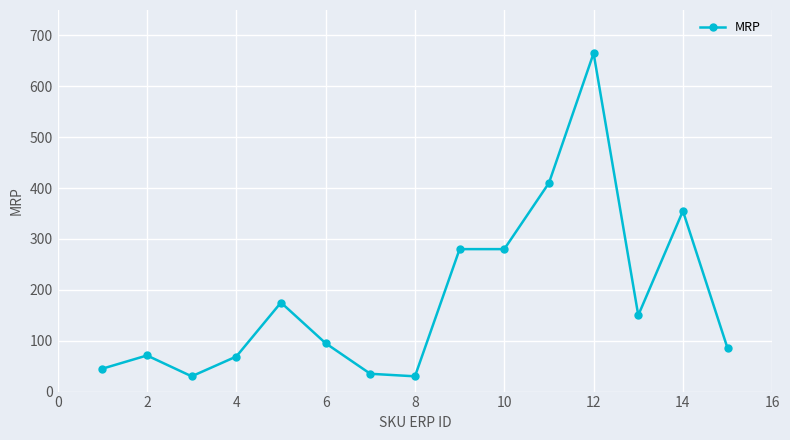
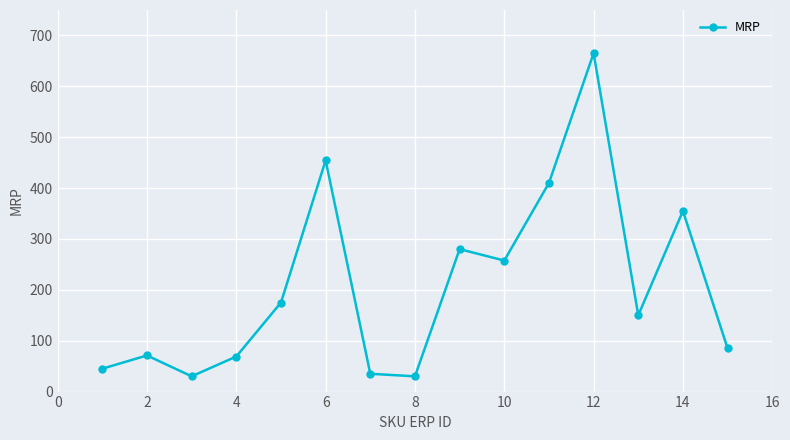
6: 100 -> 450
10: 280 -> 260
